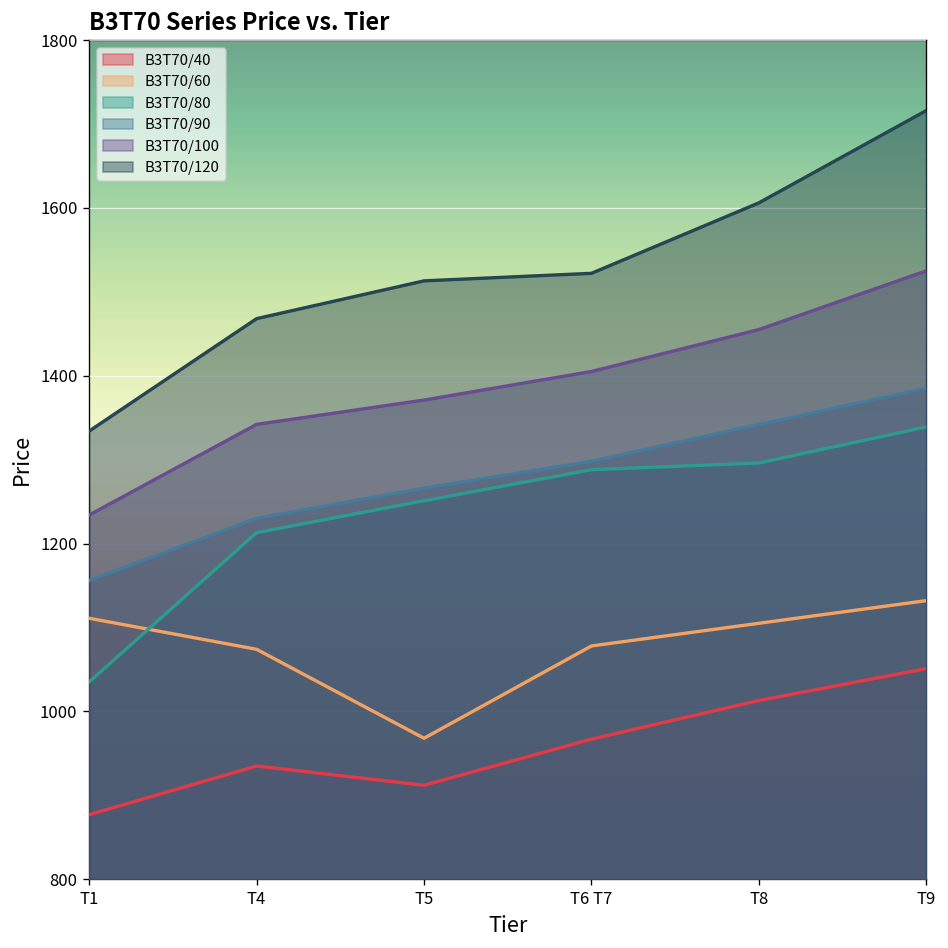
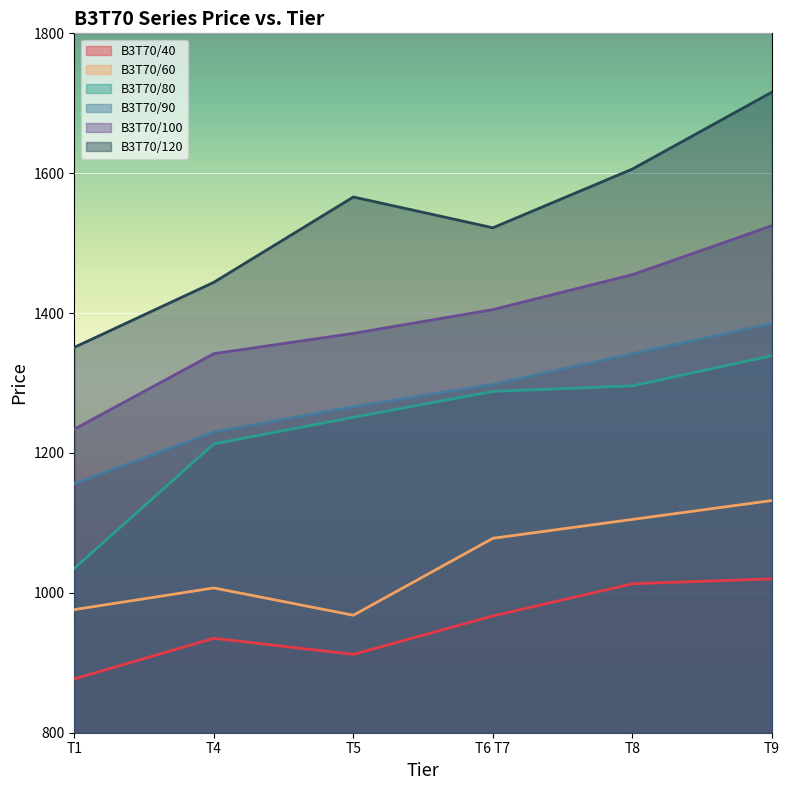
B3T70/60, T1: 1110 -> 980
B3T70/120, T1: 1330 -> 1350
B3T70/60, T4: 1070 -> 1010
B3T70/120, T4: 1470 -> 1440
B3T70/120, T5: 1510 -> 1570
B3T70/40, T9: 1050 -> 1020
